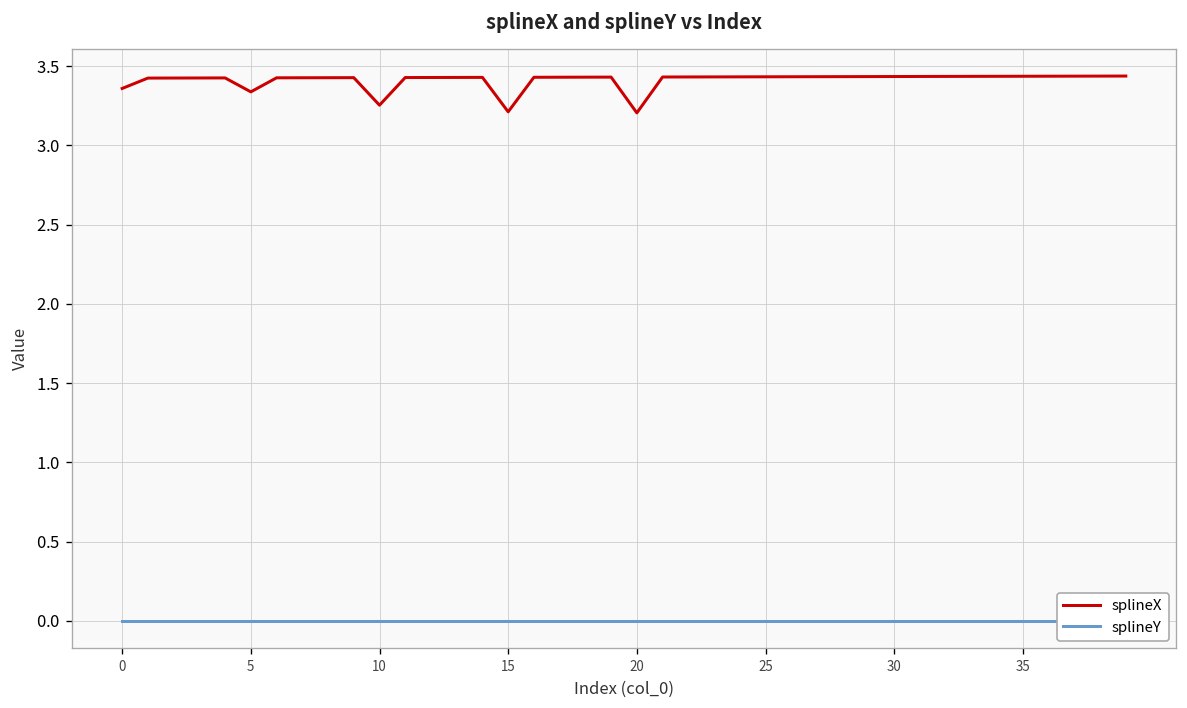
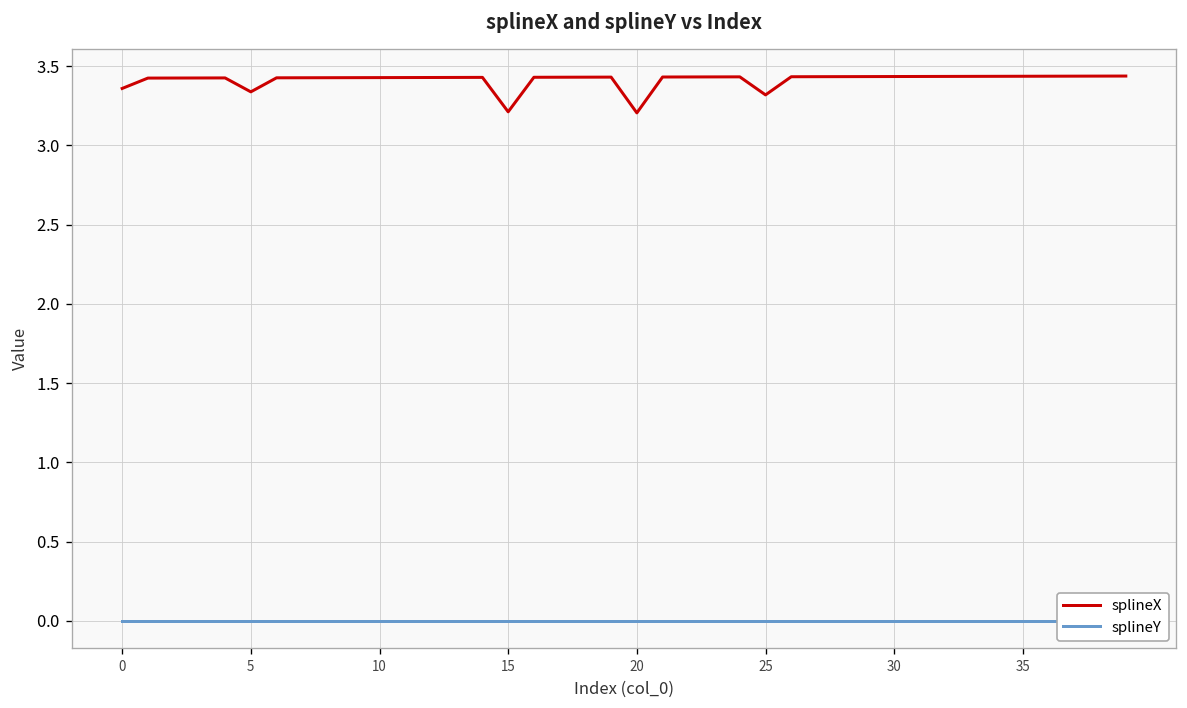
splineX, 10: 3.25 -> 3.43
splineX, 25: 3.43 -> 3.32
